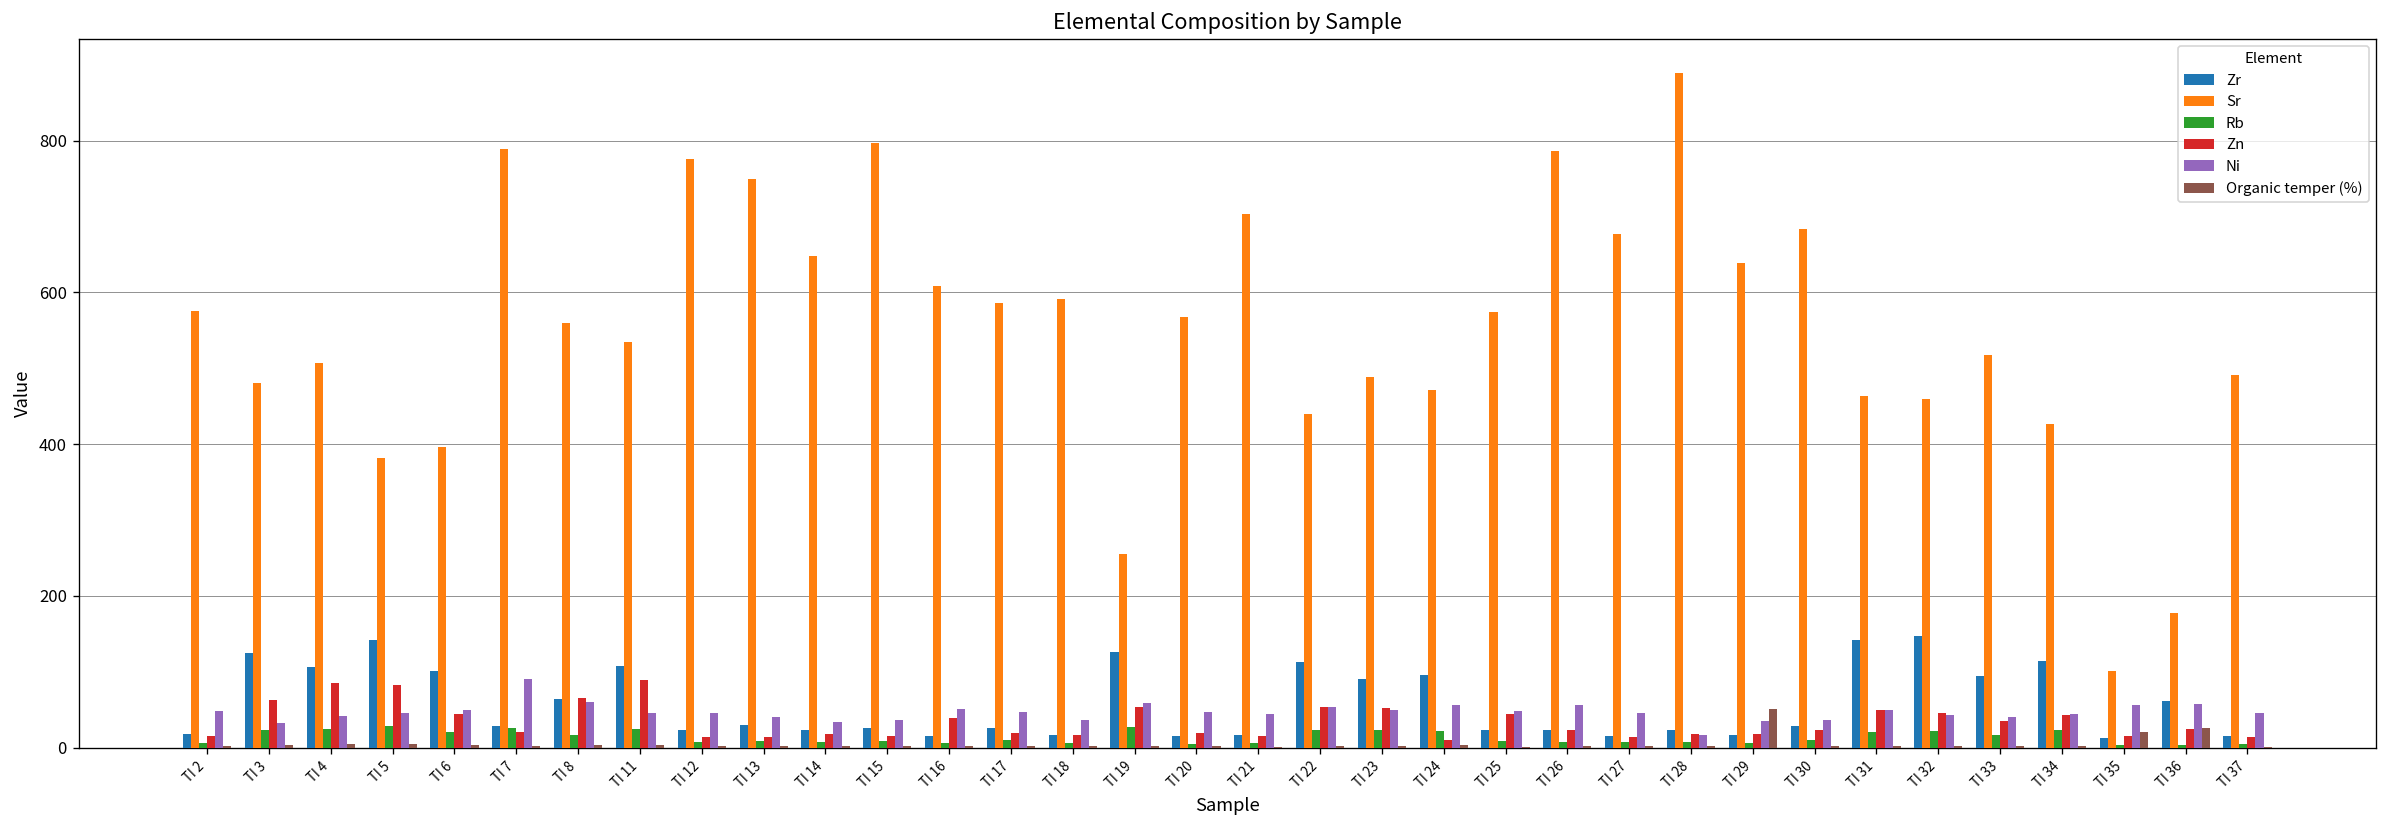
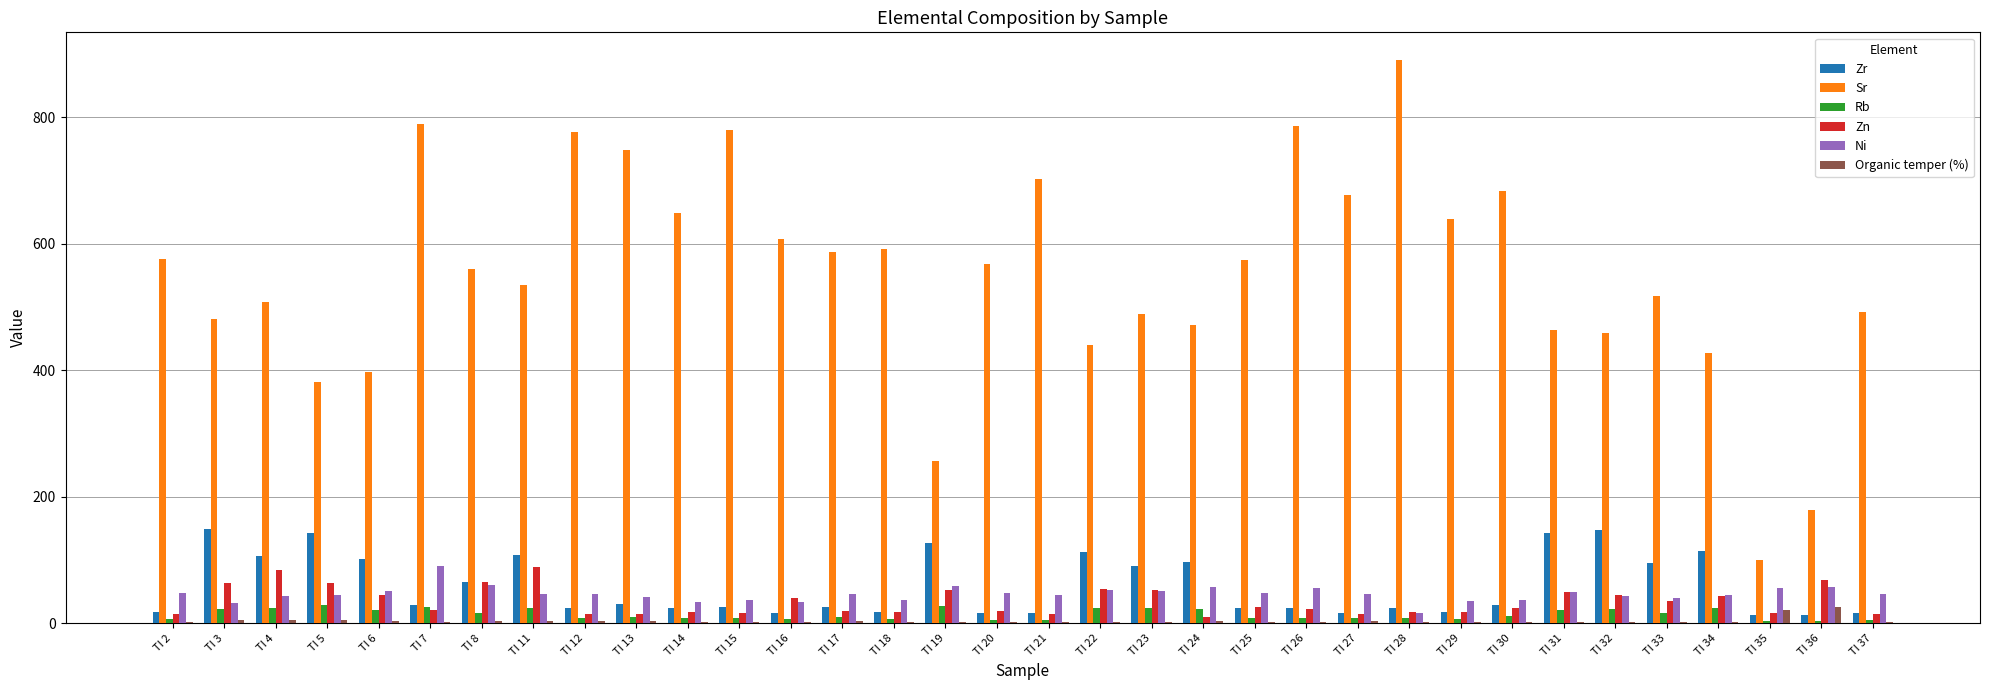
Zr, TI 3: 120 -> 150
Zn, TI 5: 80 -> 60
Sr, TI 15: 800 -> 780
Ni, TI 16: 50 -> 30
Zn, TI 25: 40 -> 30
Organic temper (%), TI 29: 50 -> 0
Zr, TI 36: 60 -> 10
Zn, TI 36: 20 -> 70
